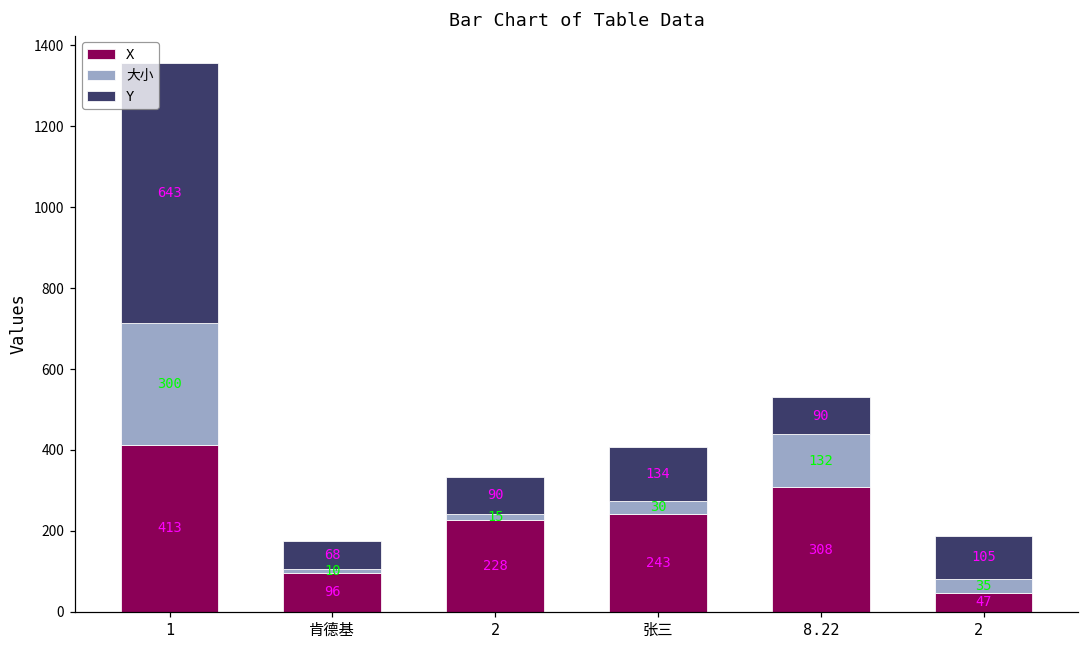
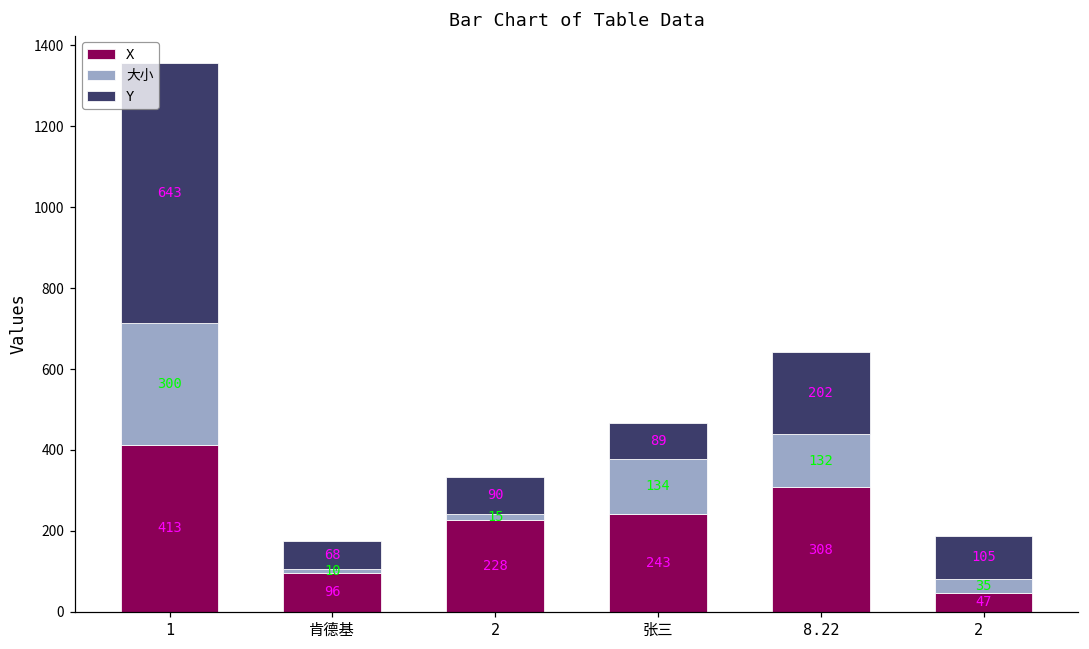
大小, 张三: 30 -> 134
Y, 张三: 134 -> 89
Y, 8.22: 90 -> 202
